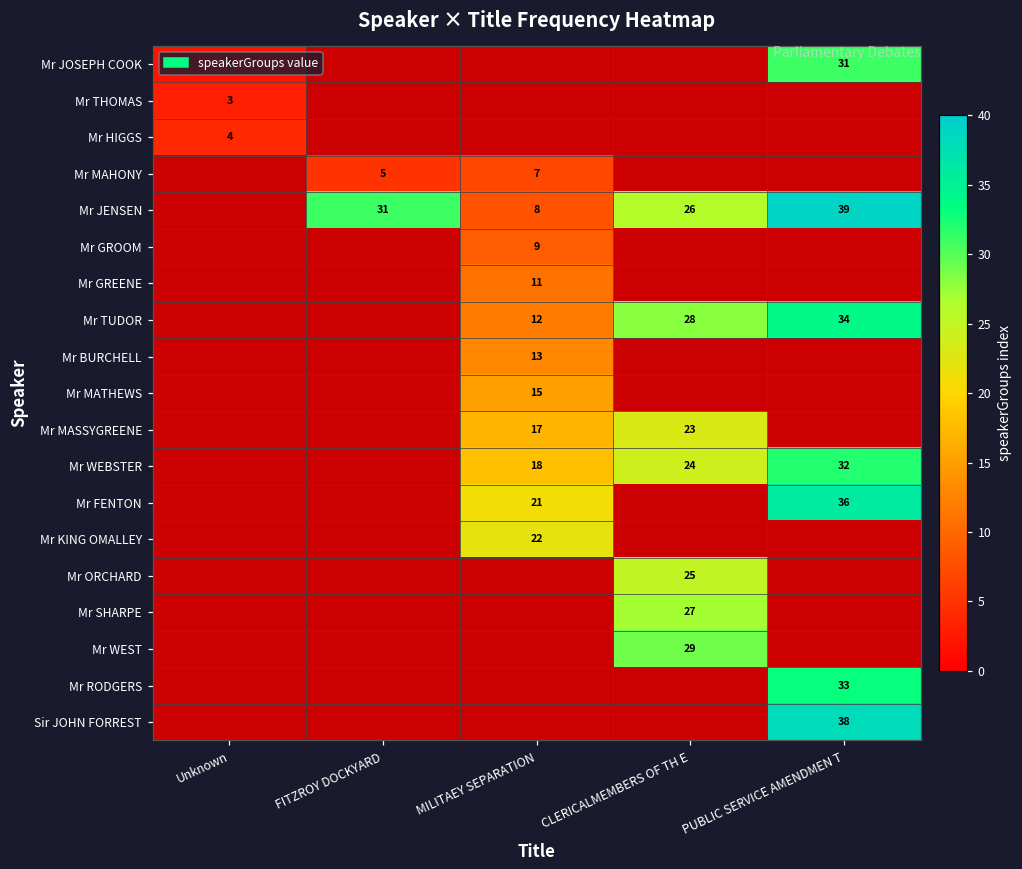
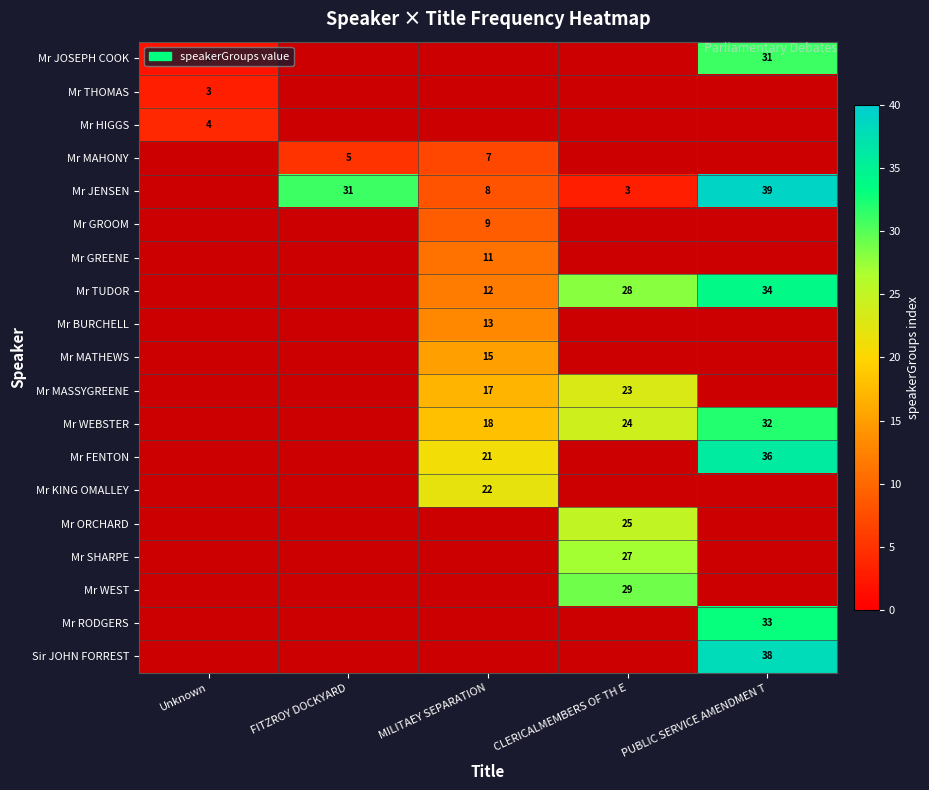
Mr JENSEN, CLERICALMEMBERS OF TH E: 26 -> 3
